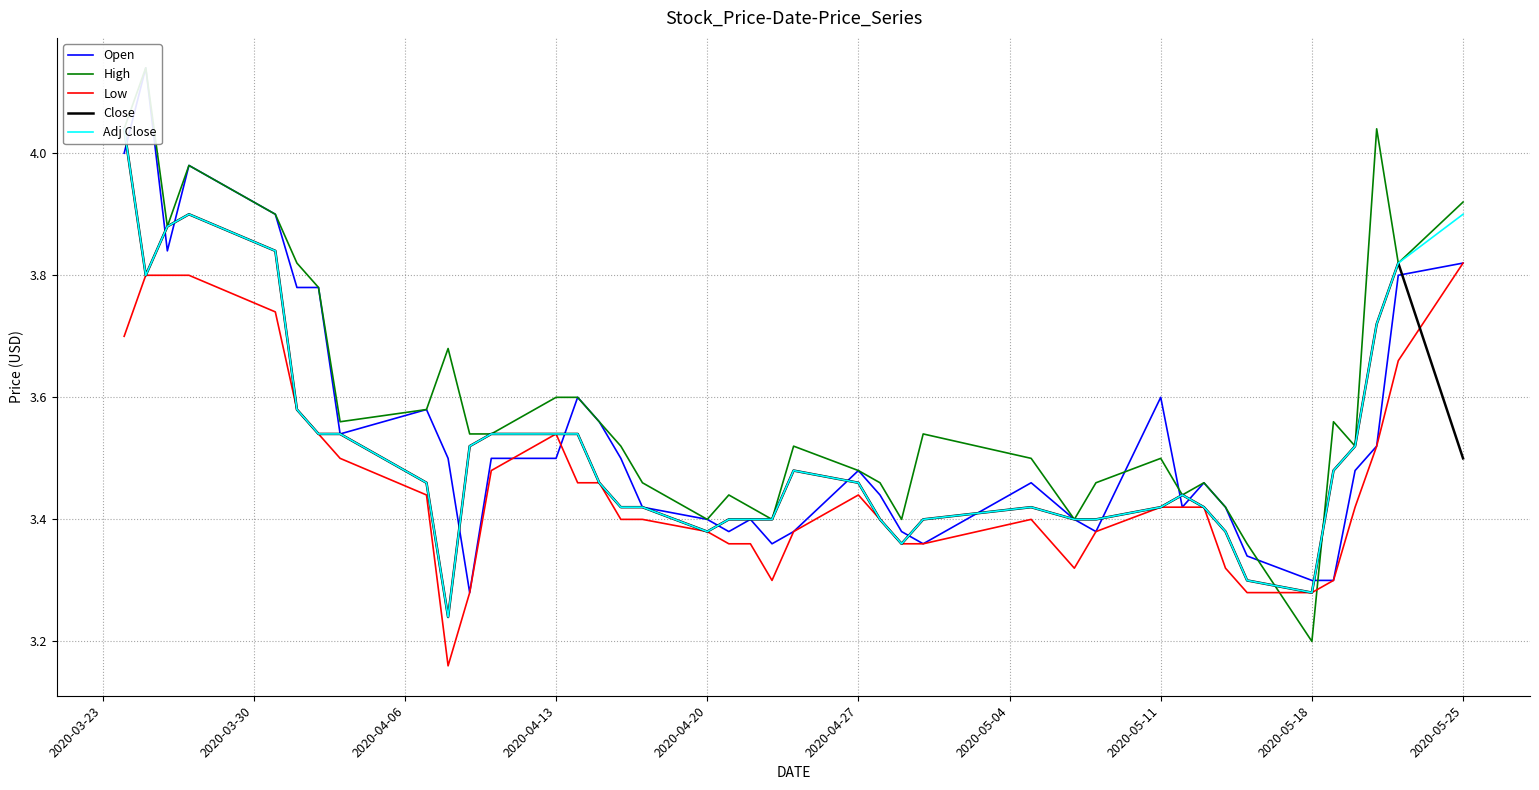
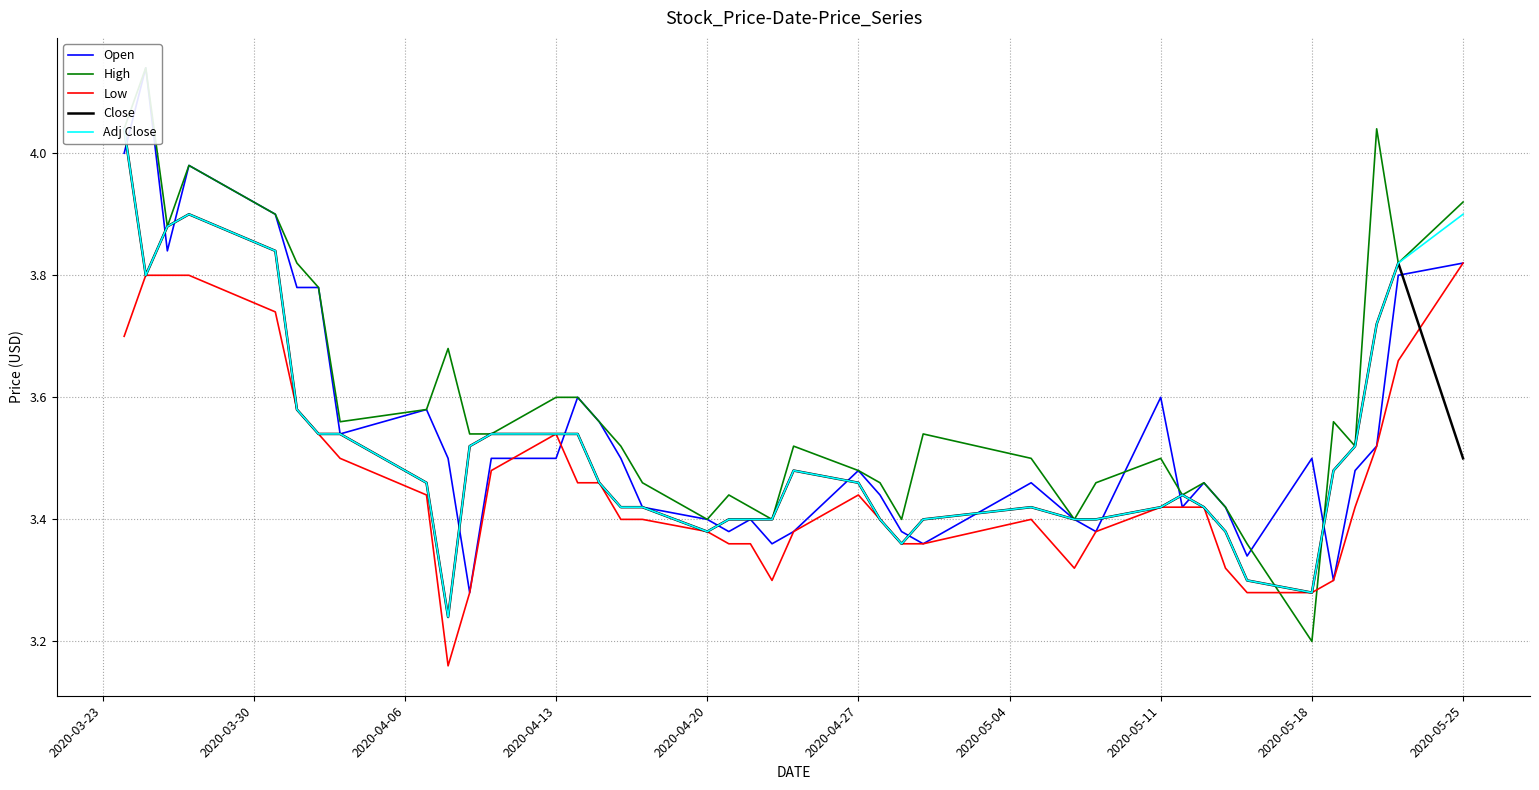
Open, 2020-05-18: 3.3 -> 3.5
